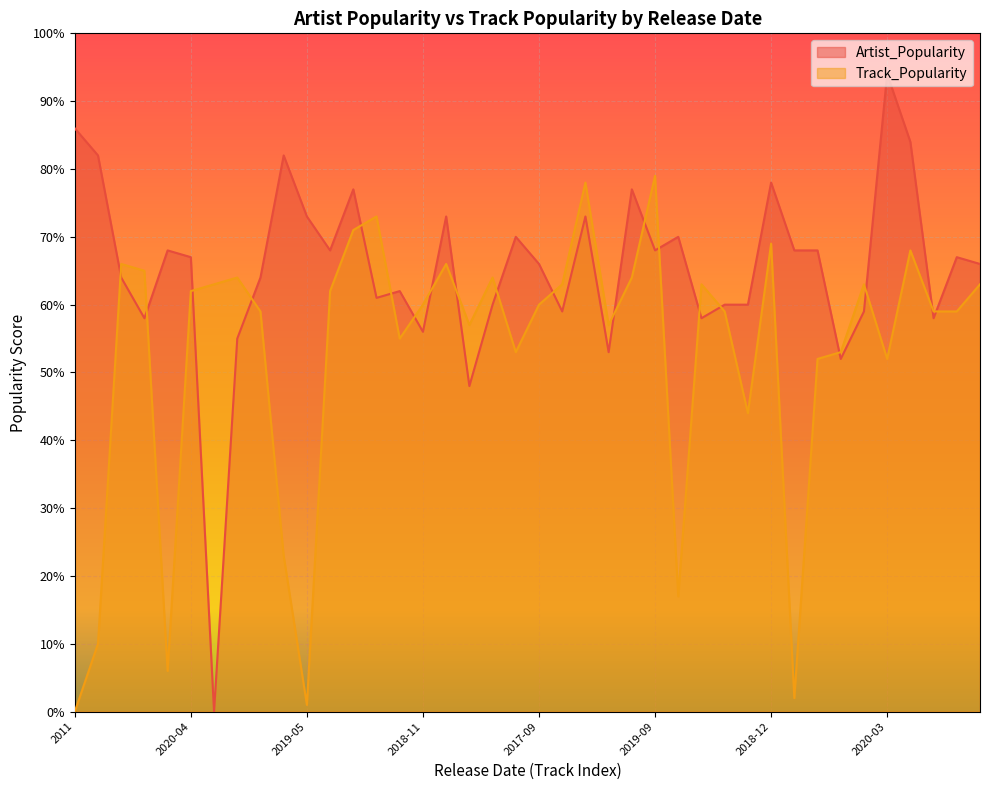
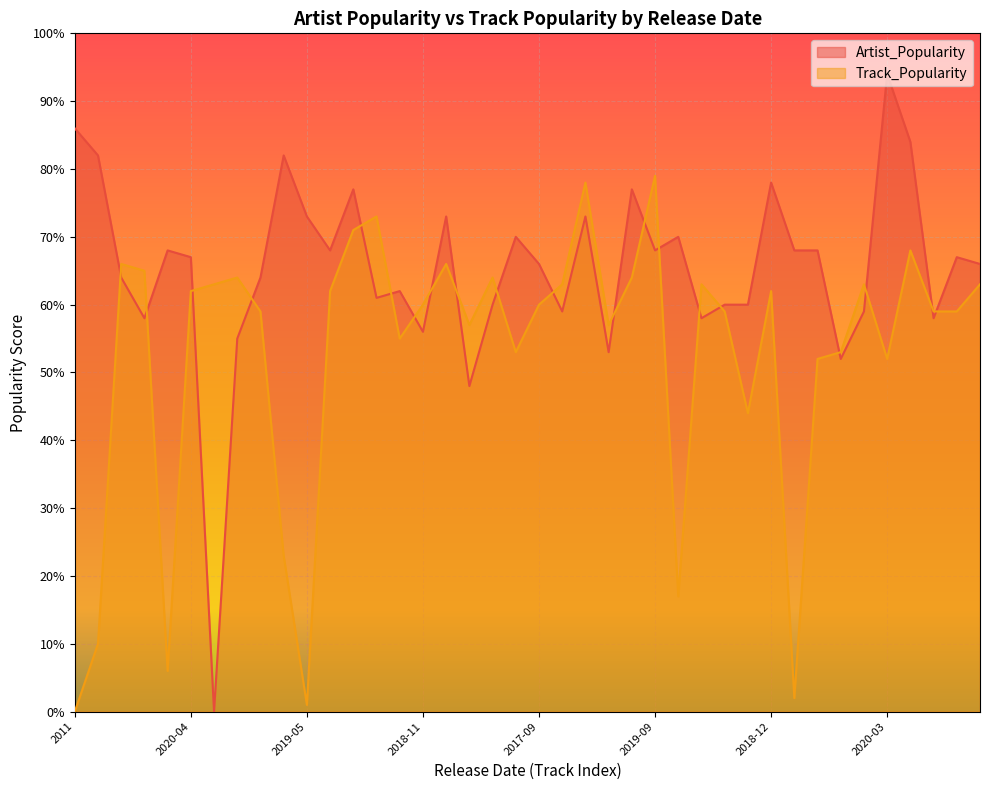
Track_Popularity, 2018-12: 69% -> 62%
